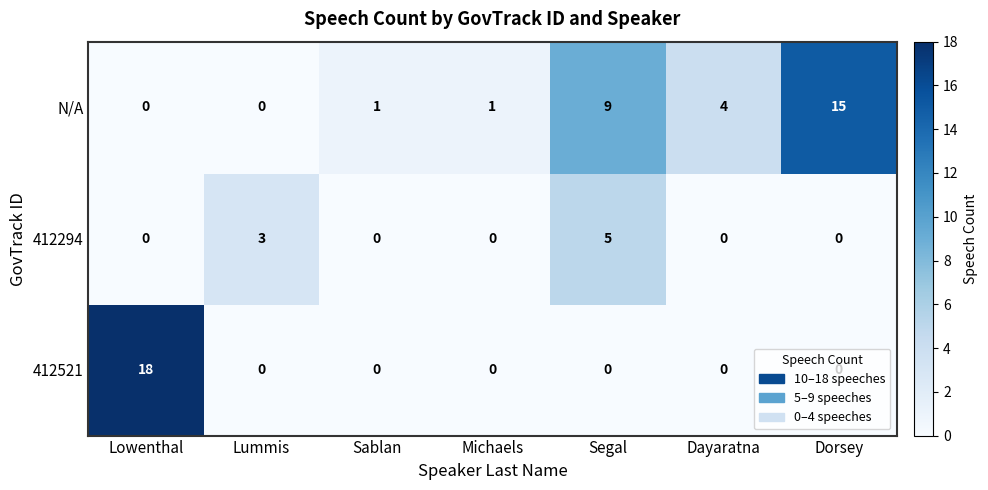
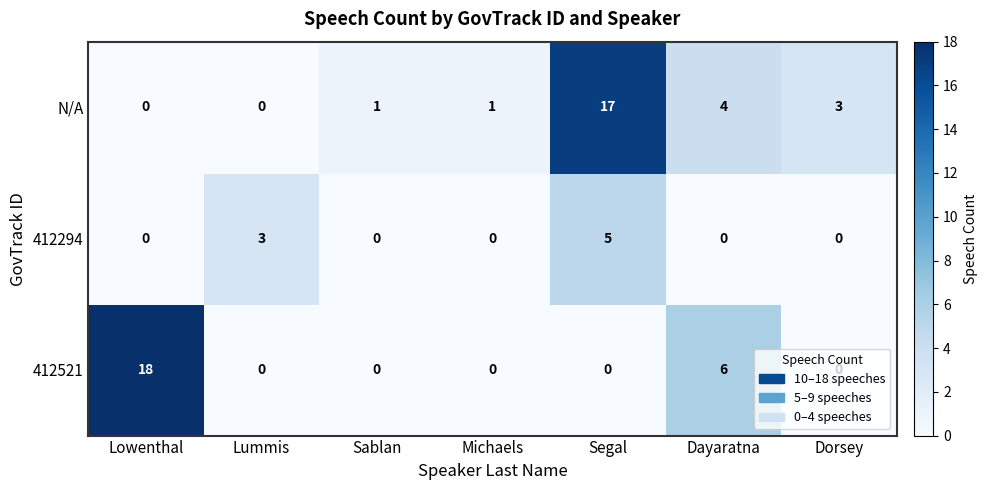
N/A, Segal: 9 -> 17
N/A, Dorsey: 15 -> 3
412521, Dayaratna: 0 -> 6
